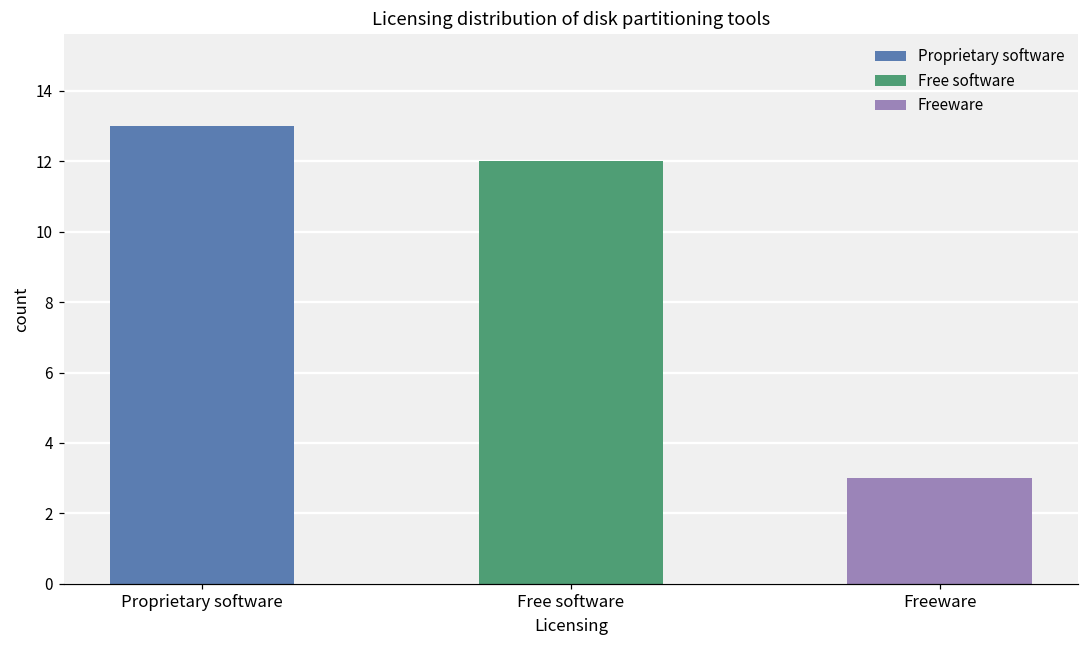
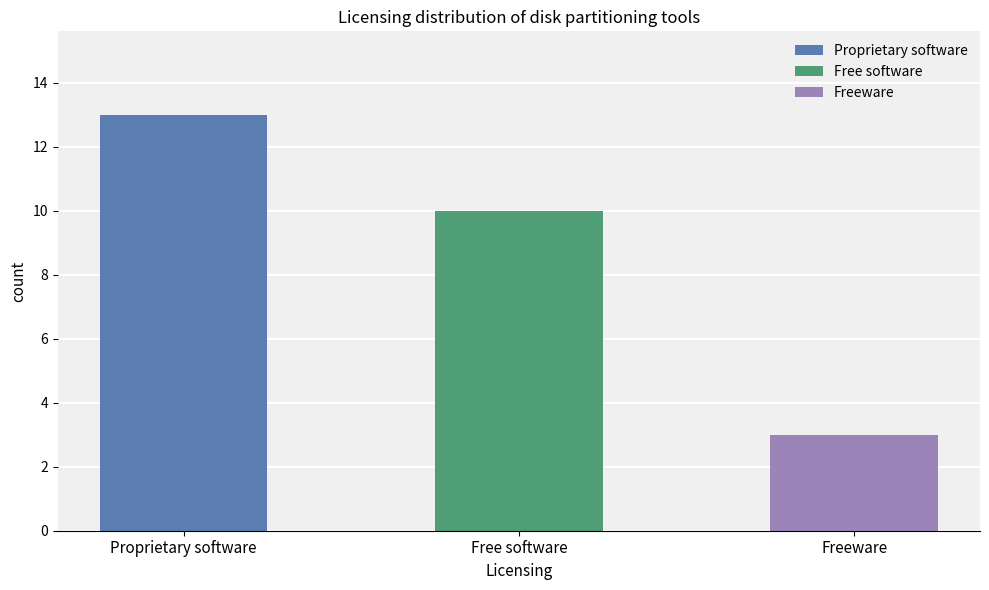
Free software: 12 -> 10
